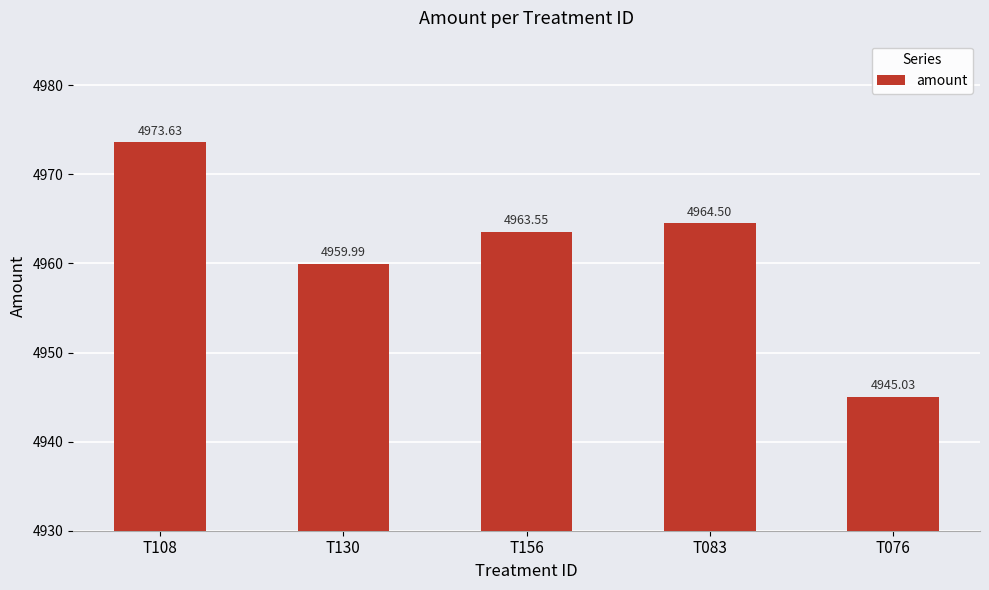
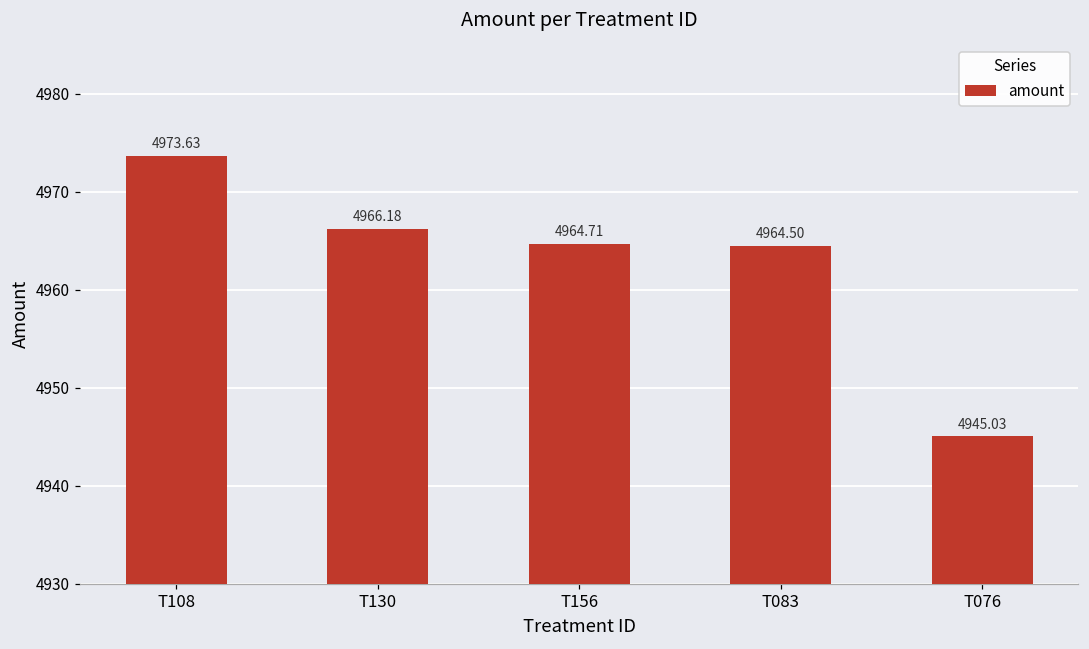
T130: 4959.99 -> 4966.18
T156: 4963.55 -> 4964.71
